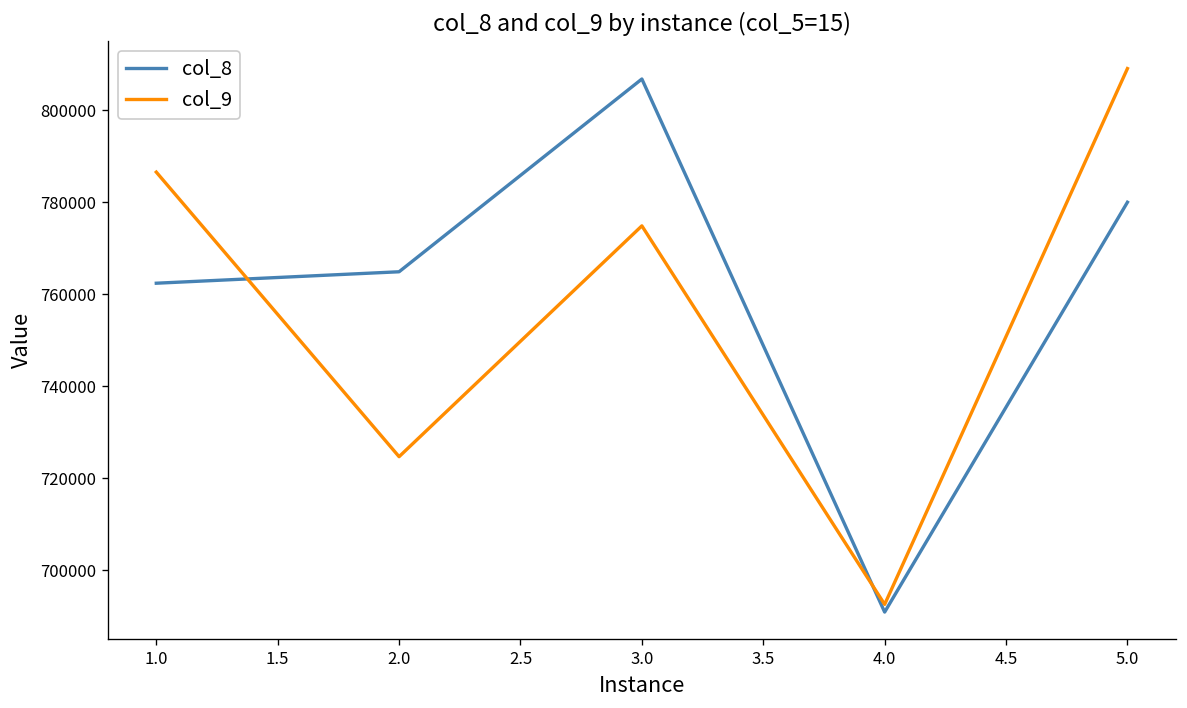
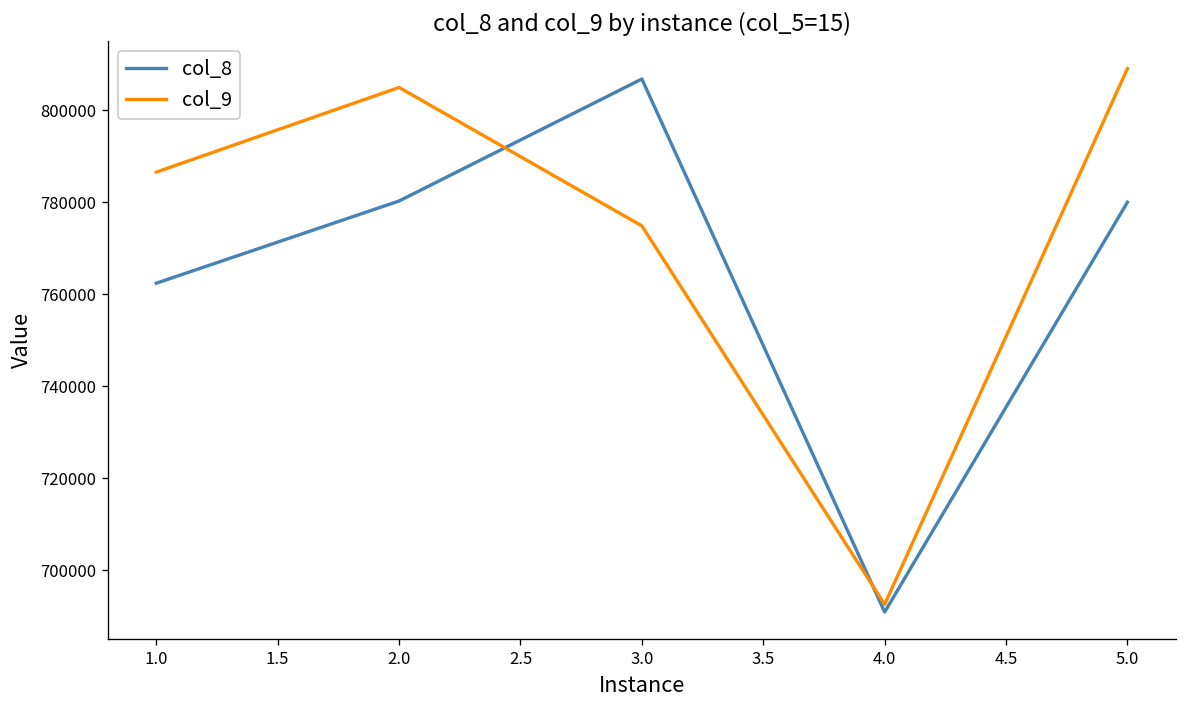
col_8, 2.0: 765000 -> 780000
col_9, 2.0: 725000 -> 805000
